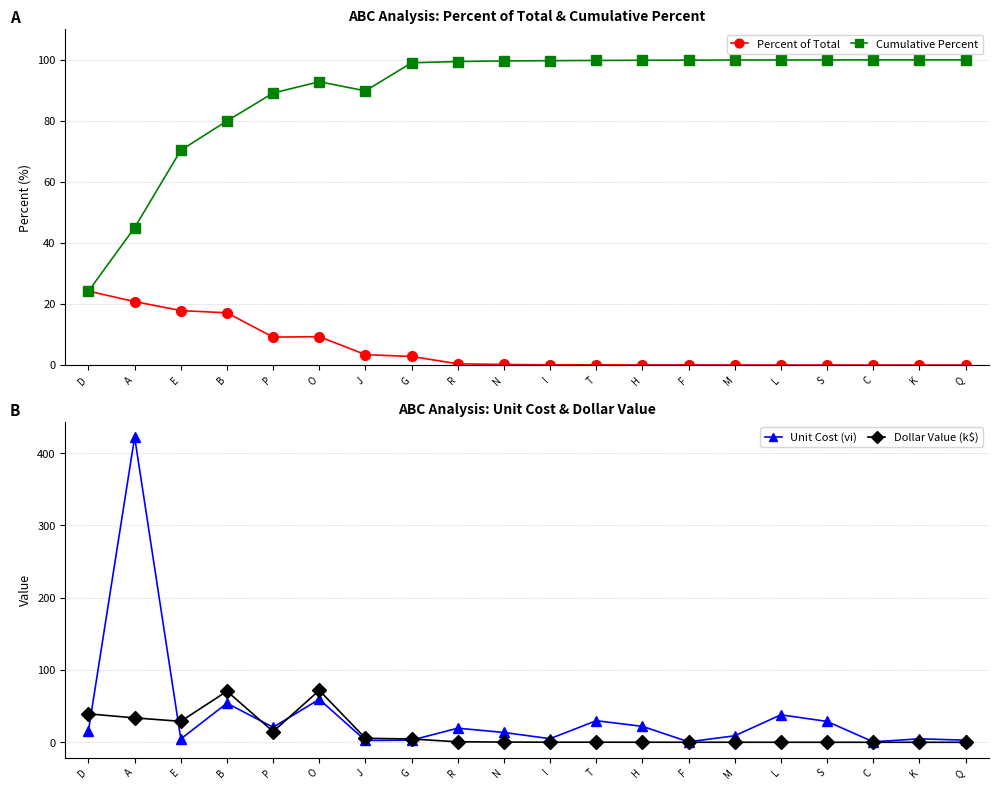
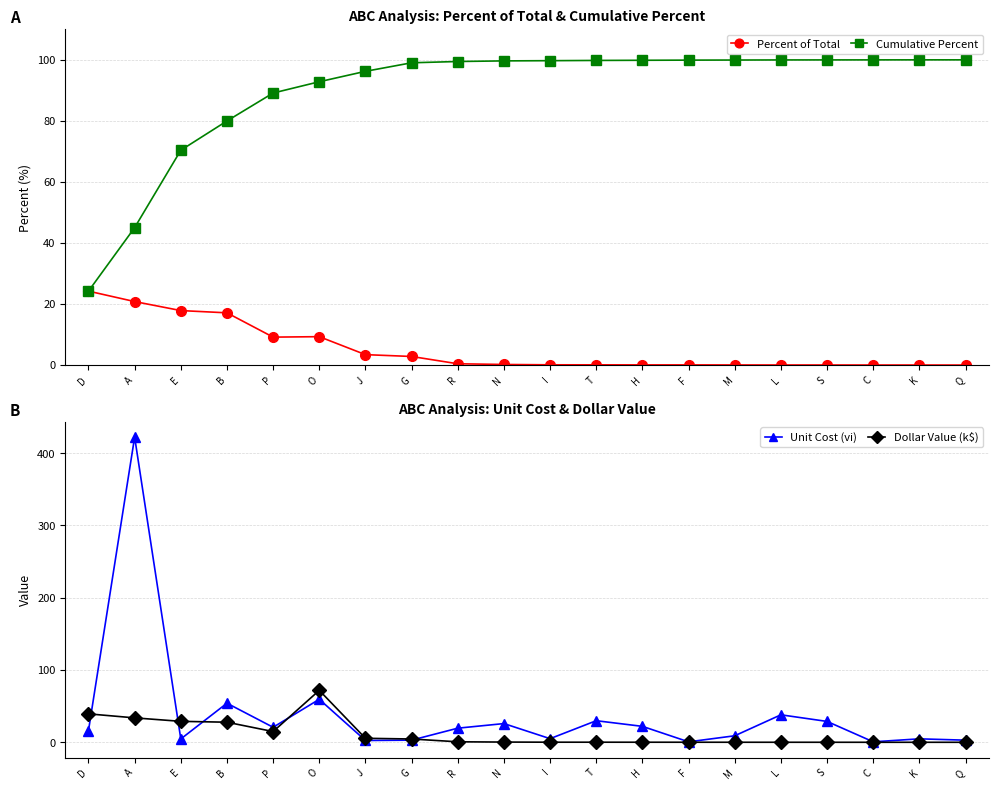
ABC Analysis: Percent of Total & Cumulative Percent, Cumulative Percent, J: 90 -> 96
ABC Analysis: Unit Cost & Dollar Value, Dollar Value (k$), B: 70 -> 30
ABC Analysis: Unit Cost & Dollar Value, Unit Cost (vi), N: 10 -> 30
